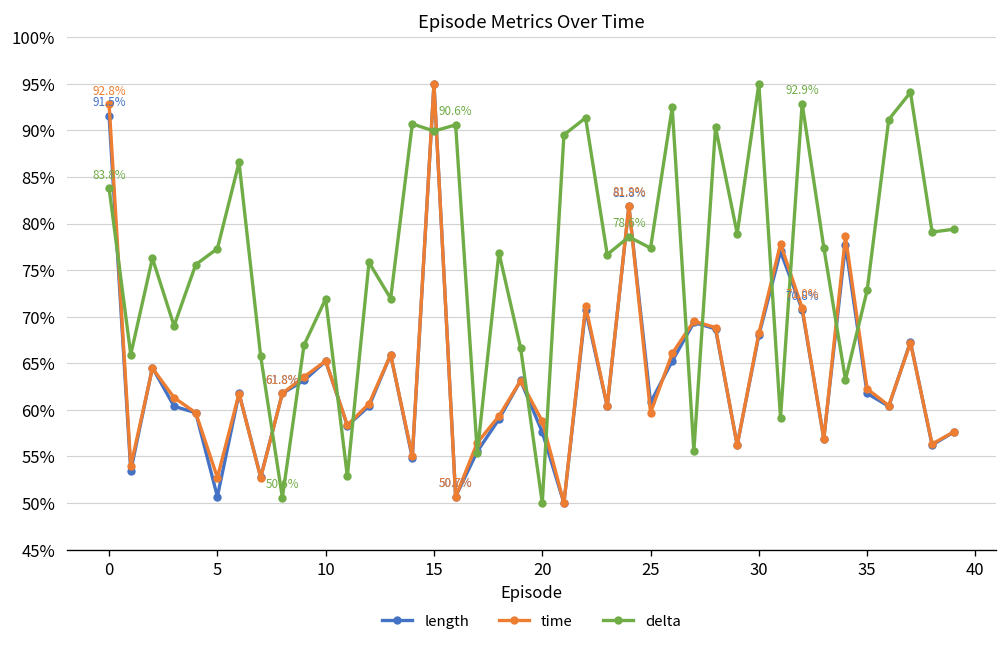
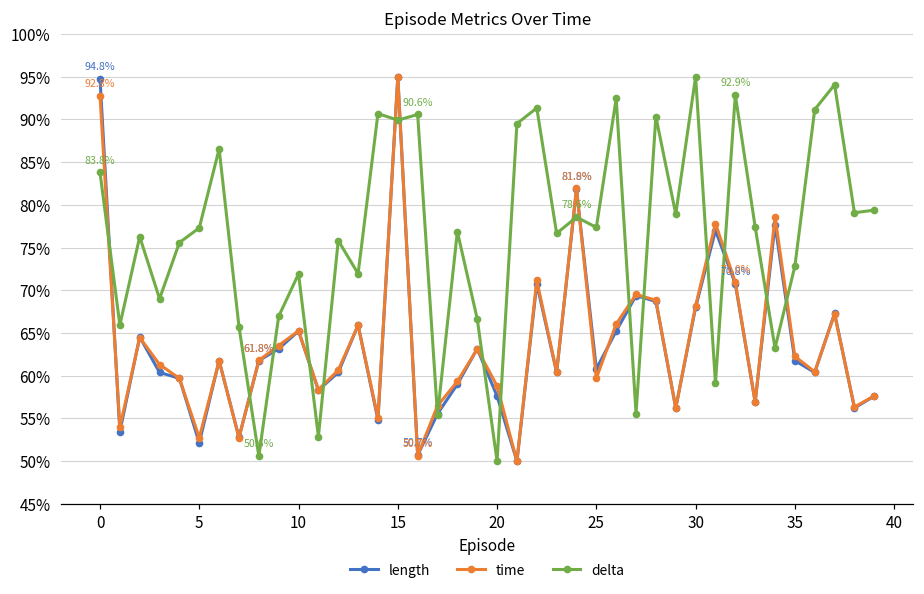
length, 0: 91.5% -> 94.8%
length, 5: 51% -> 52%
